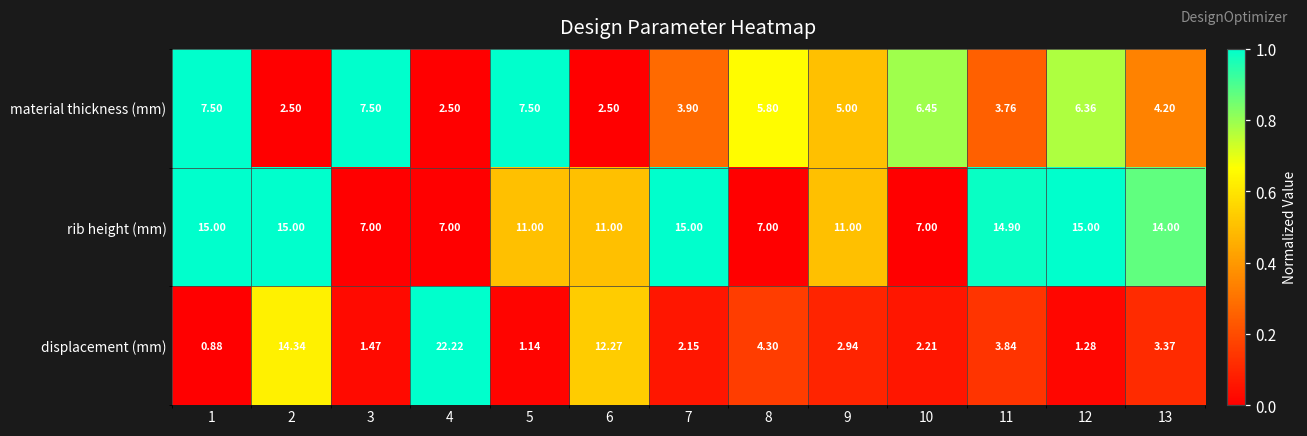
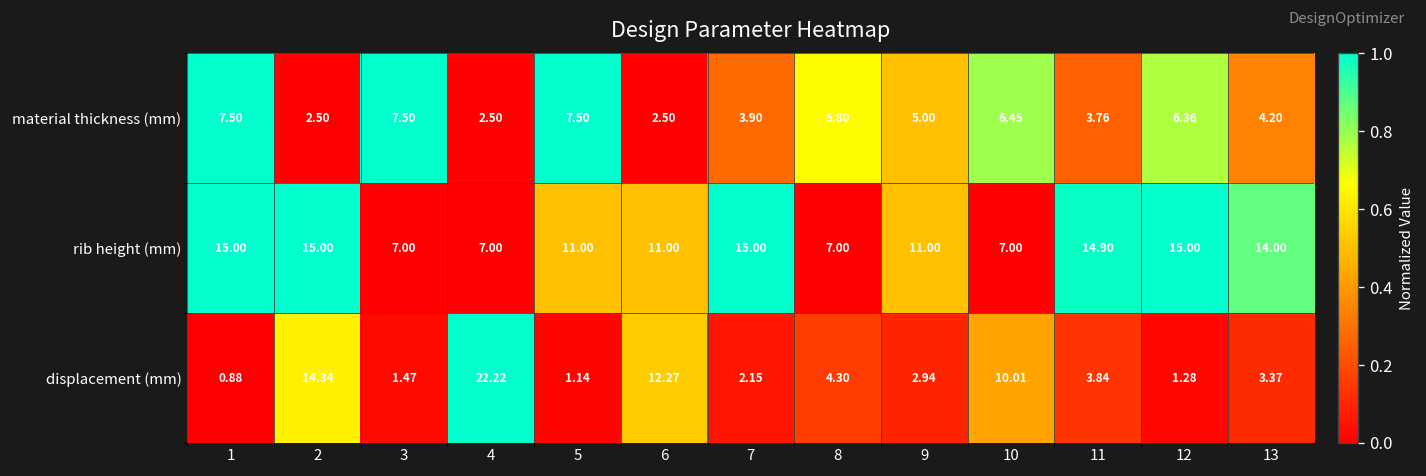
displacement (mm), 10: 2.21 -> 10.01
